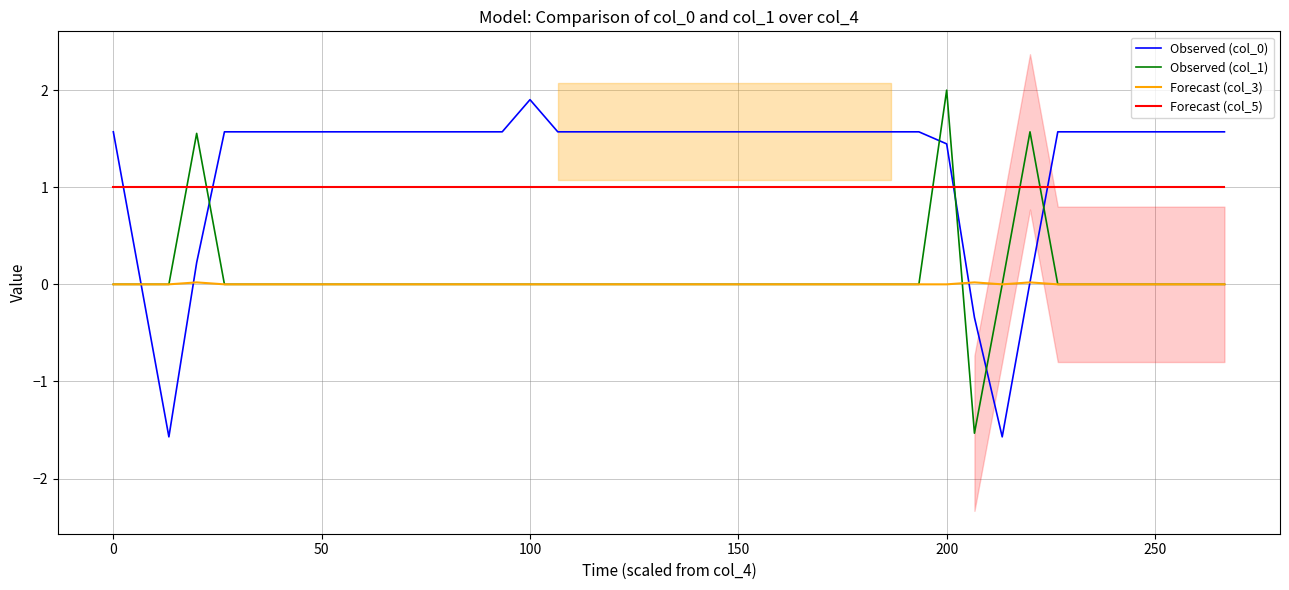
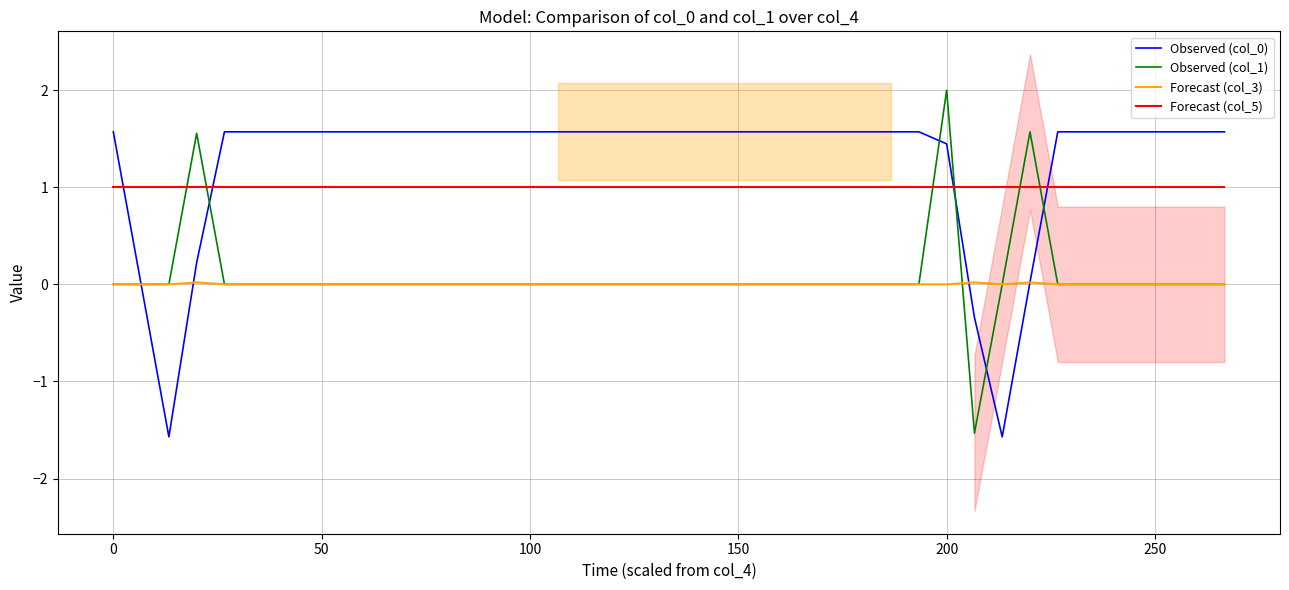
Observed (col_0), 100: 1.9 -> 1.6
